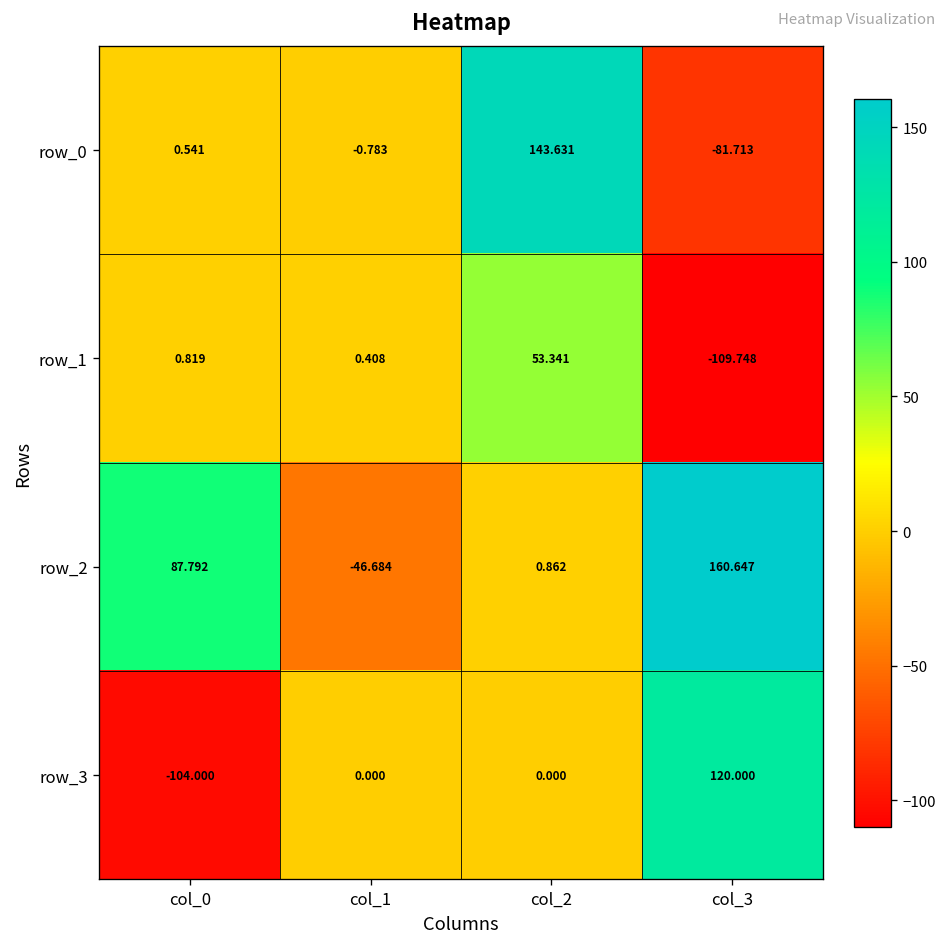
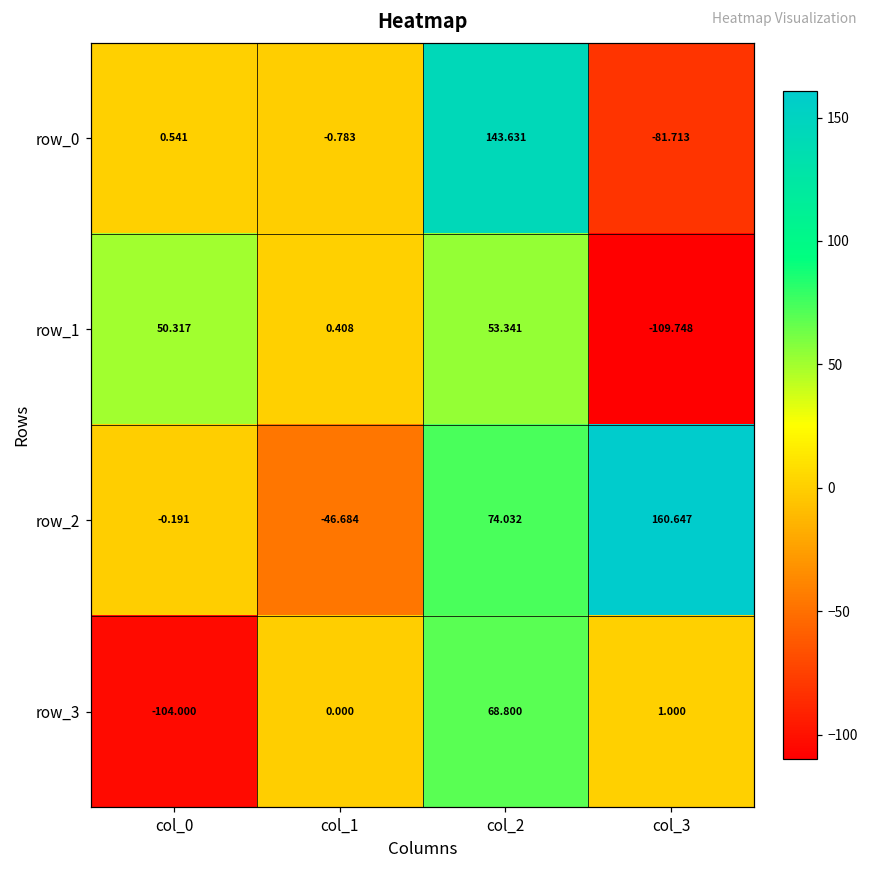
row_1, col_0: 0.819 -> 50.317
row_2, col_0: 87.792 -> -0.191
row_2, col_2: 0.862 -> 74.032
row_3, col_2: 0.000 -> 68.800
row_3, col_3: 120.000 -> 1.000
